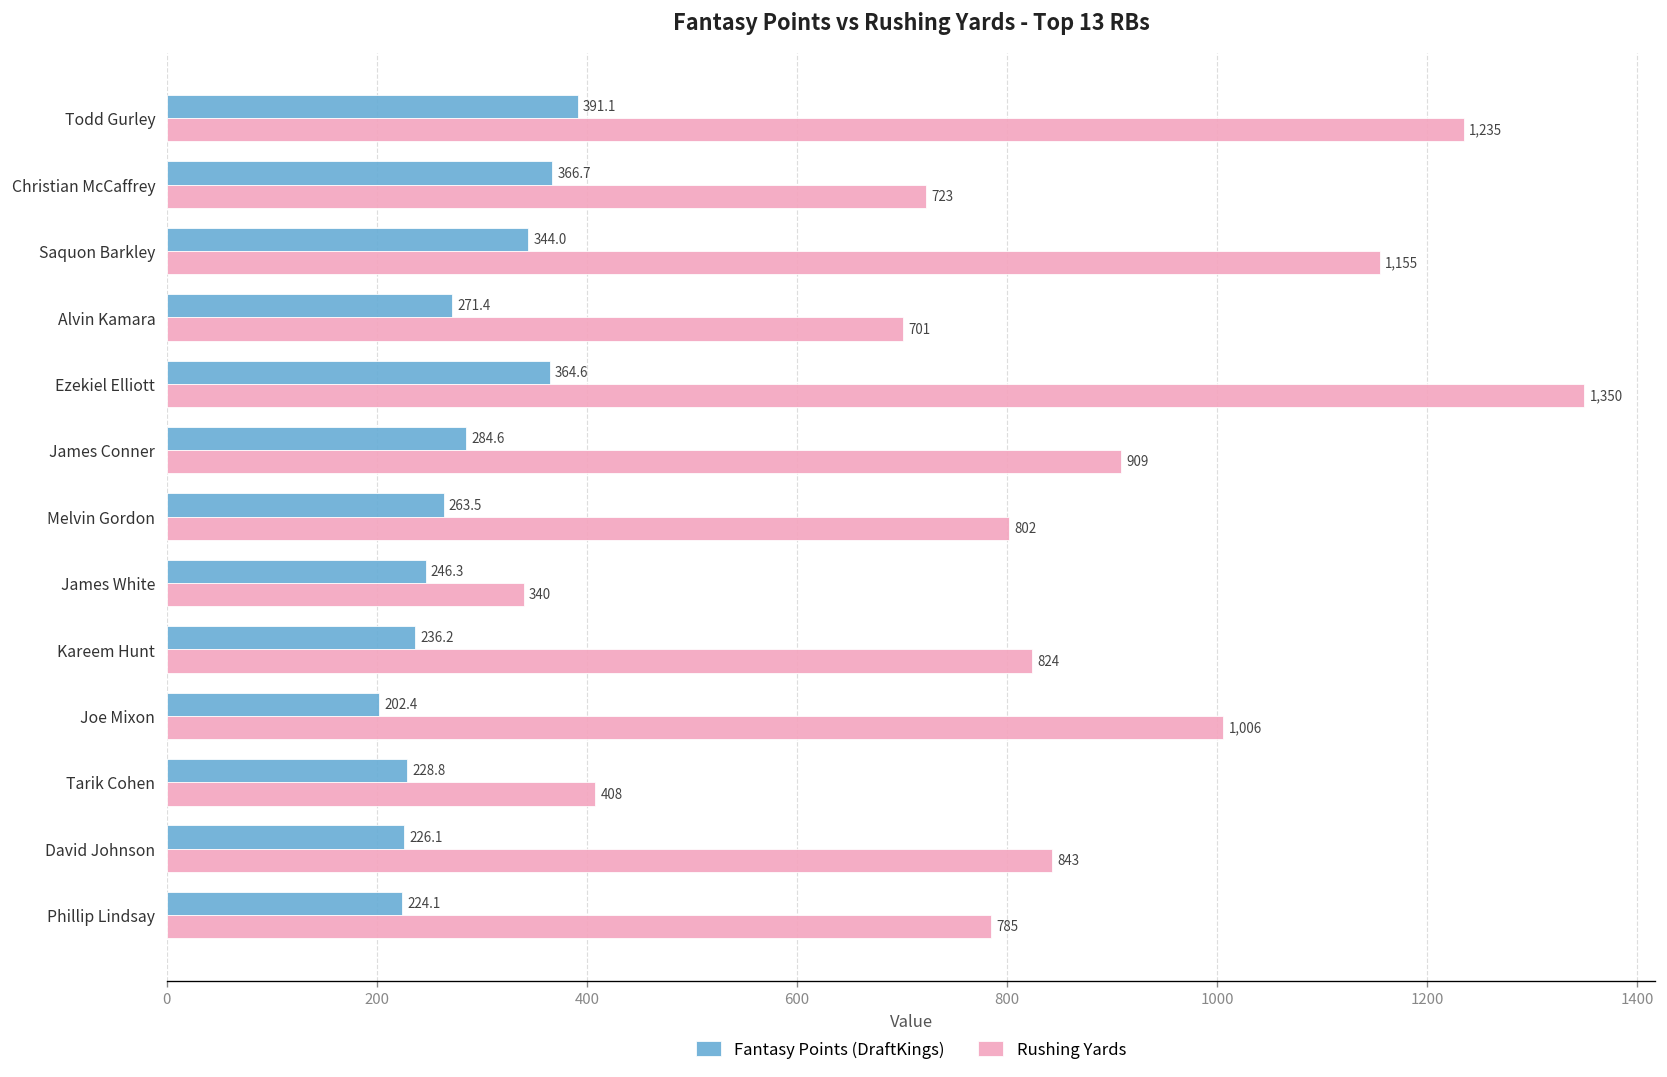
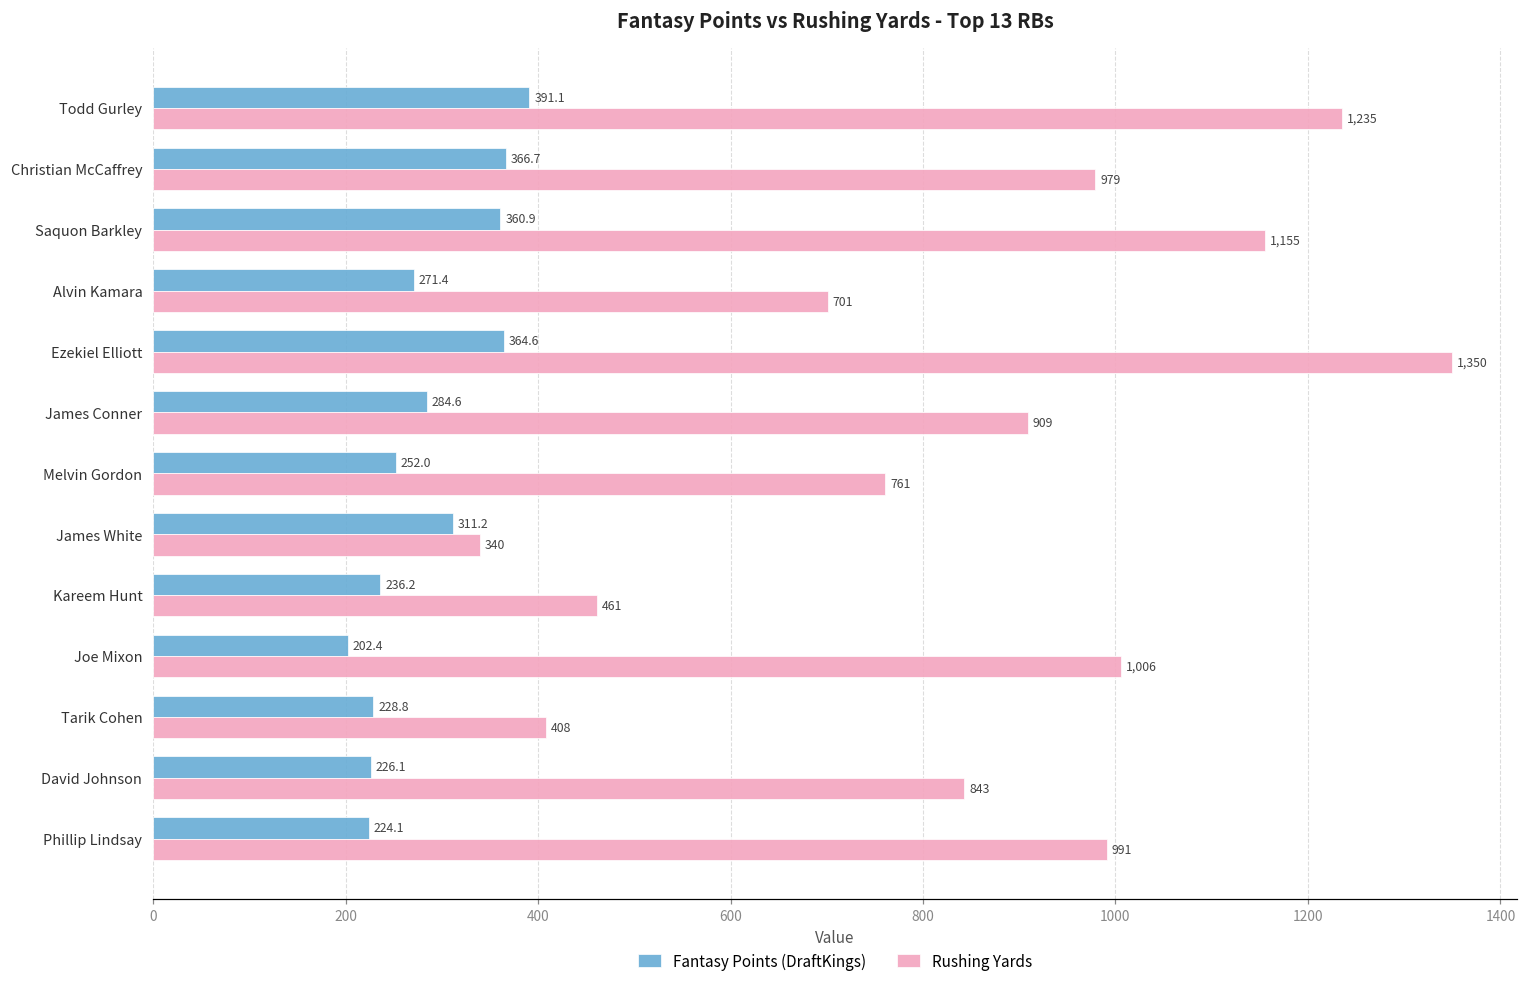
Rushing Yards, Christian McCaffrey: 723 -> 979
Fantasy Points (DraftKings), Saquon Barkley: 344.0 -> 360.9
Fantasy Points (DraftKings), Melvin Gordon: 263.5 -> 252.0
Rushing Yards, Melvin Gordon: 802 -> 761
Fantasy Points (DraftKings), James White: 246.3 -> 311.2
Rushing Yards, Kareem Hunt: 824 -> 461
Rushing Yards, Phillip Lindsay: 785 -> 991
